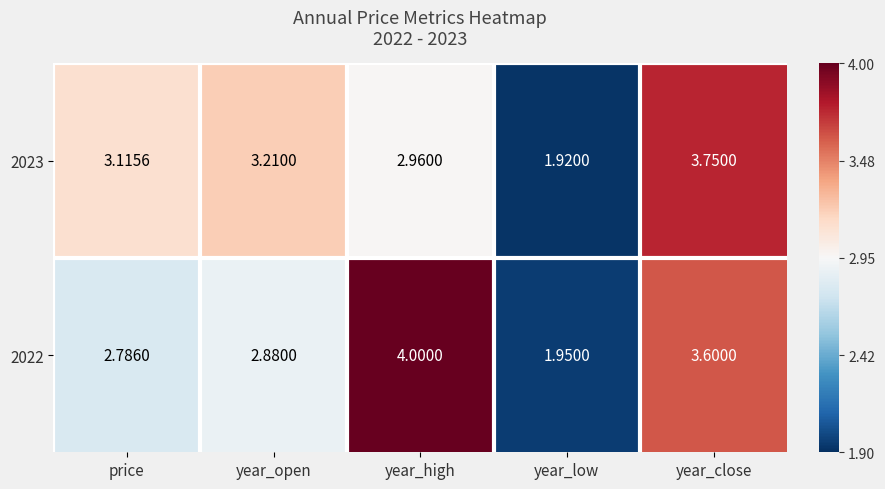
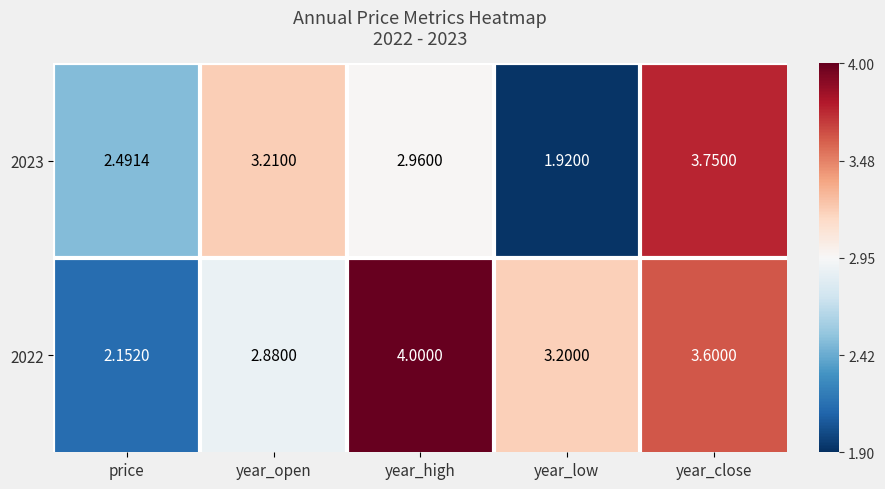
2023, price: 3.1156 -> 2.4914
2022, price: 2.7860 -> 2.1520
2022, year_low: 1.9500 -> 3.2000
